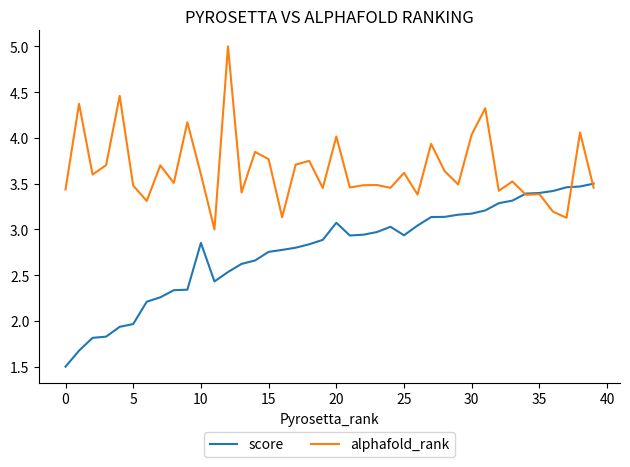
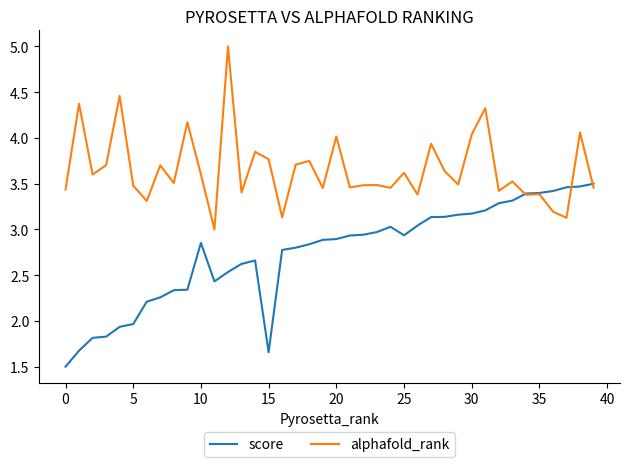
score, 15: 2.8 -> 1.7
score, 20: 3.1 -> 2.9
